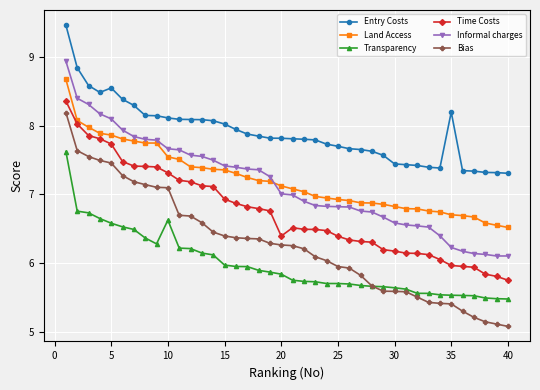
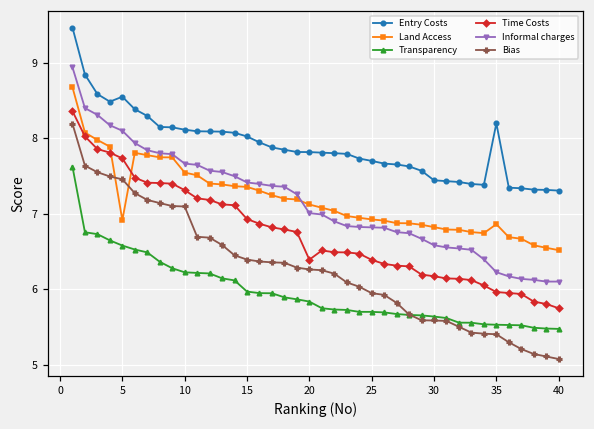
Land Access, 5: 7.9 -> 6.9
Transparency, 10: 6.6 -> 6.2
Land Access, 35: 6.7 -> 6.9
